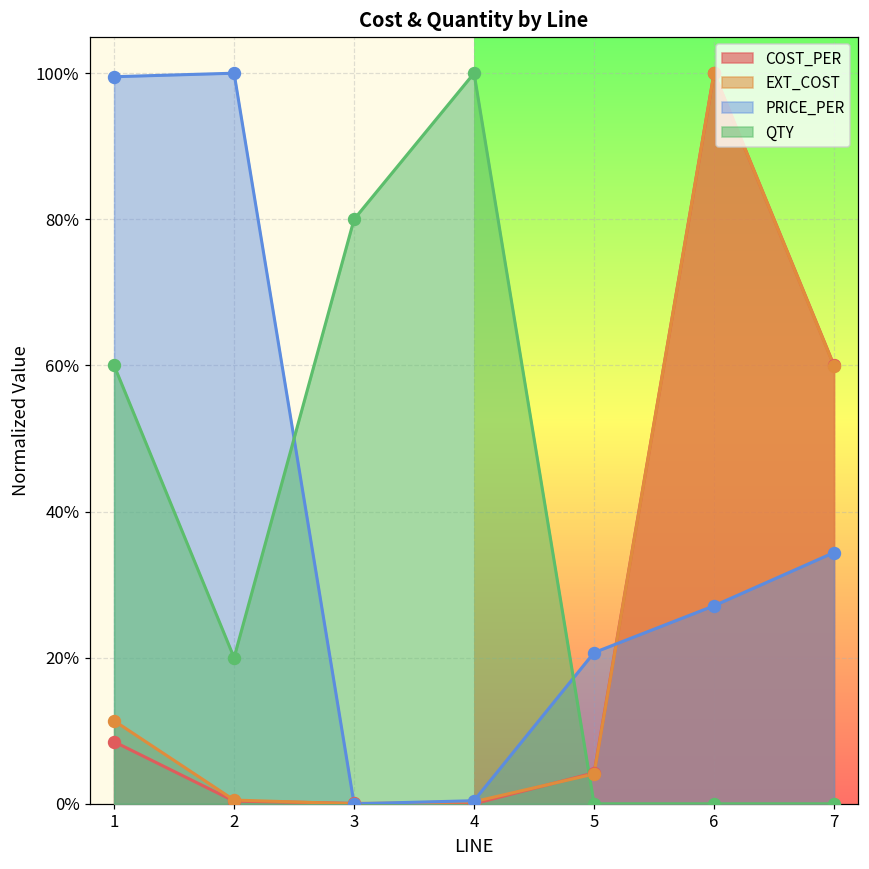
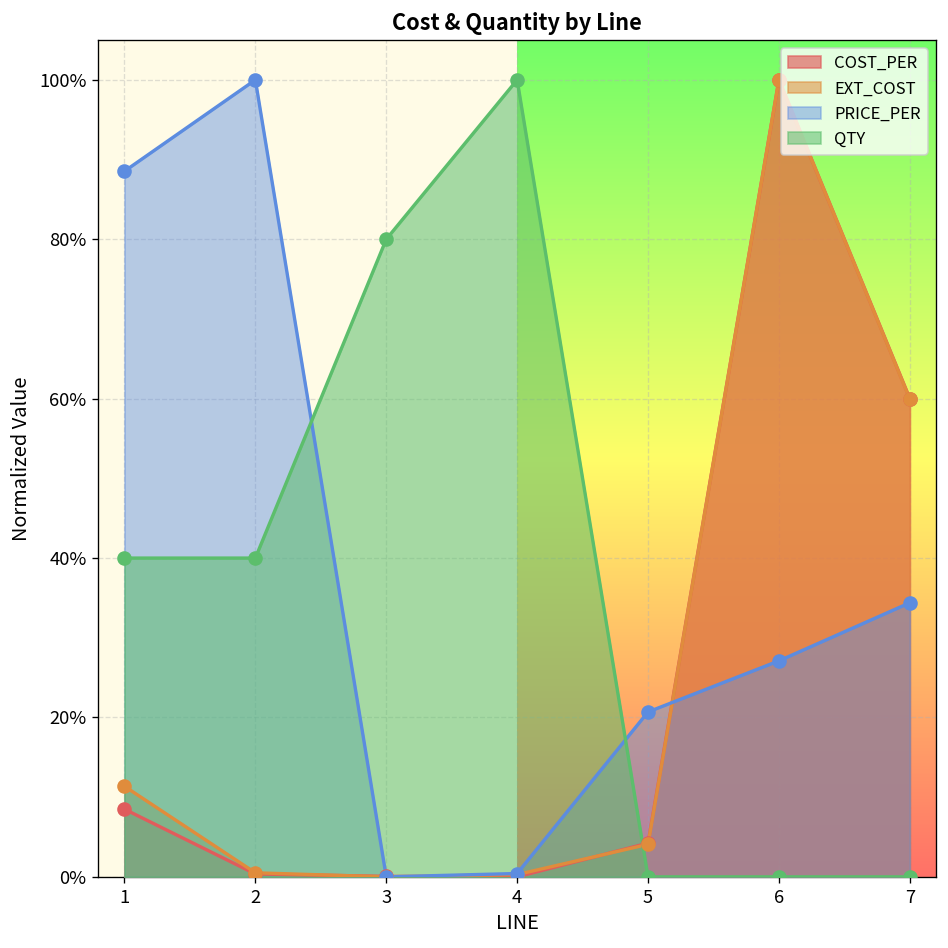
PRICE_PER, 1: 100% -> 89%
QTY, 1: 60% -> 40%
QTY, 2: 20% -> 40%
